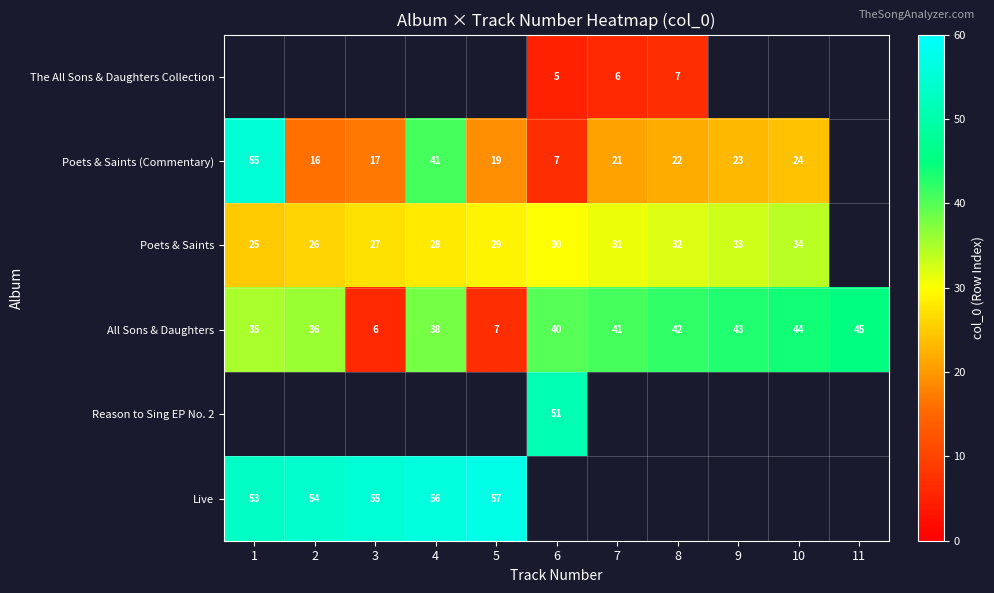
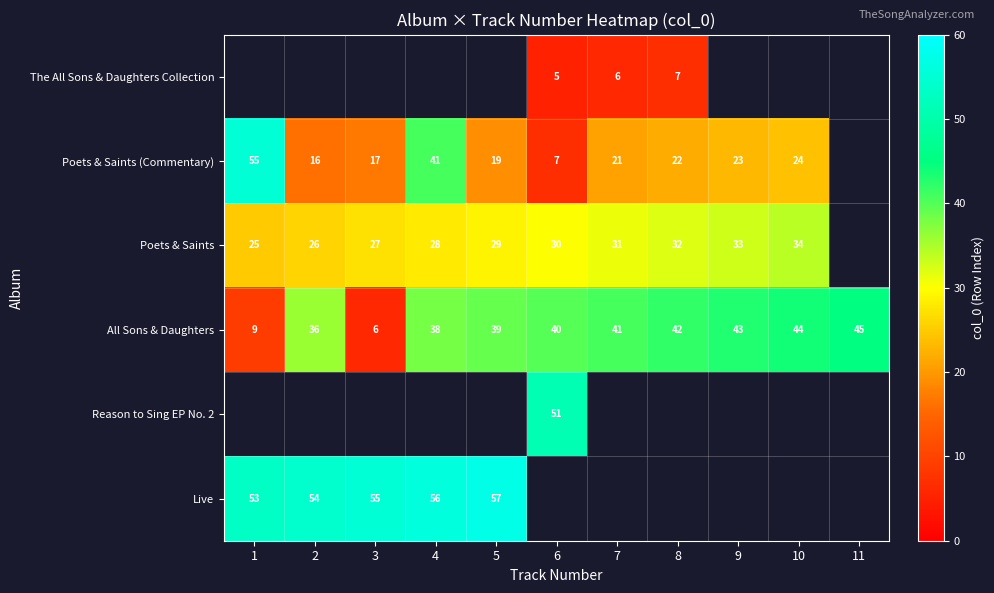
All Sons & Daughters, 1: 35 -> 9
All Sons & Daughters, 5: 7 -> 39
